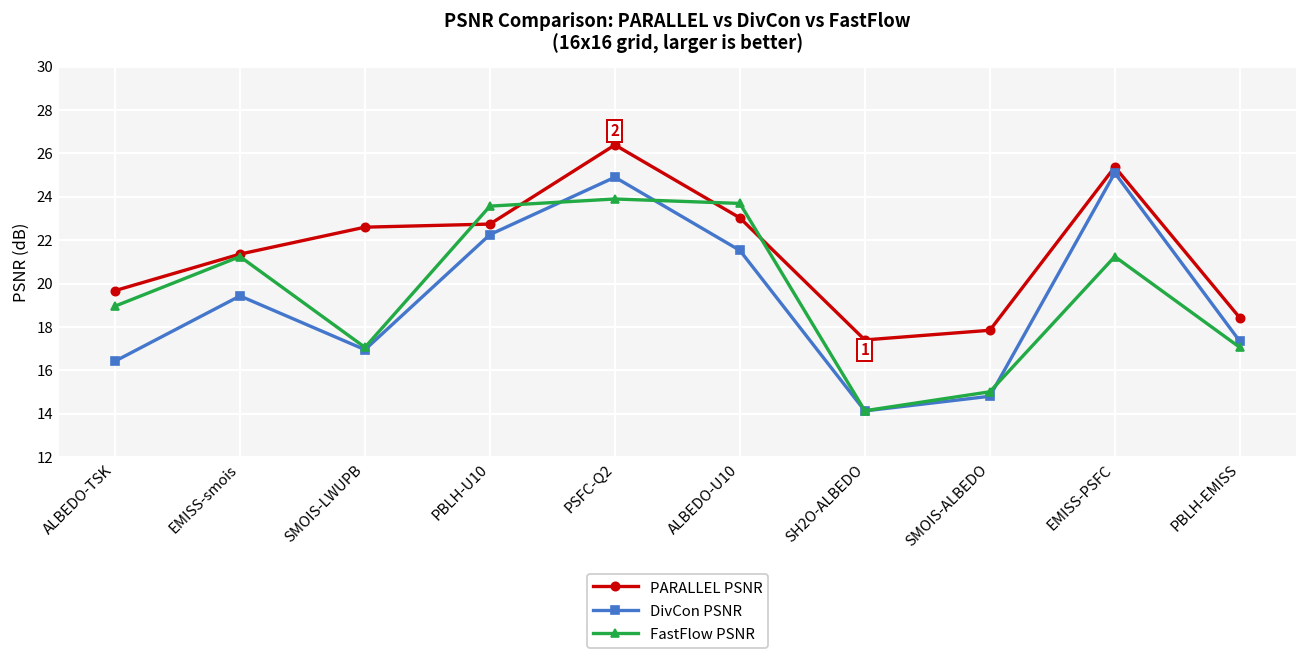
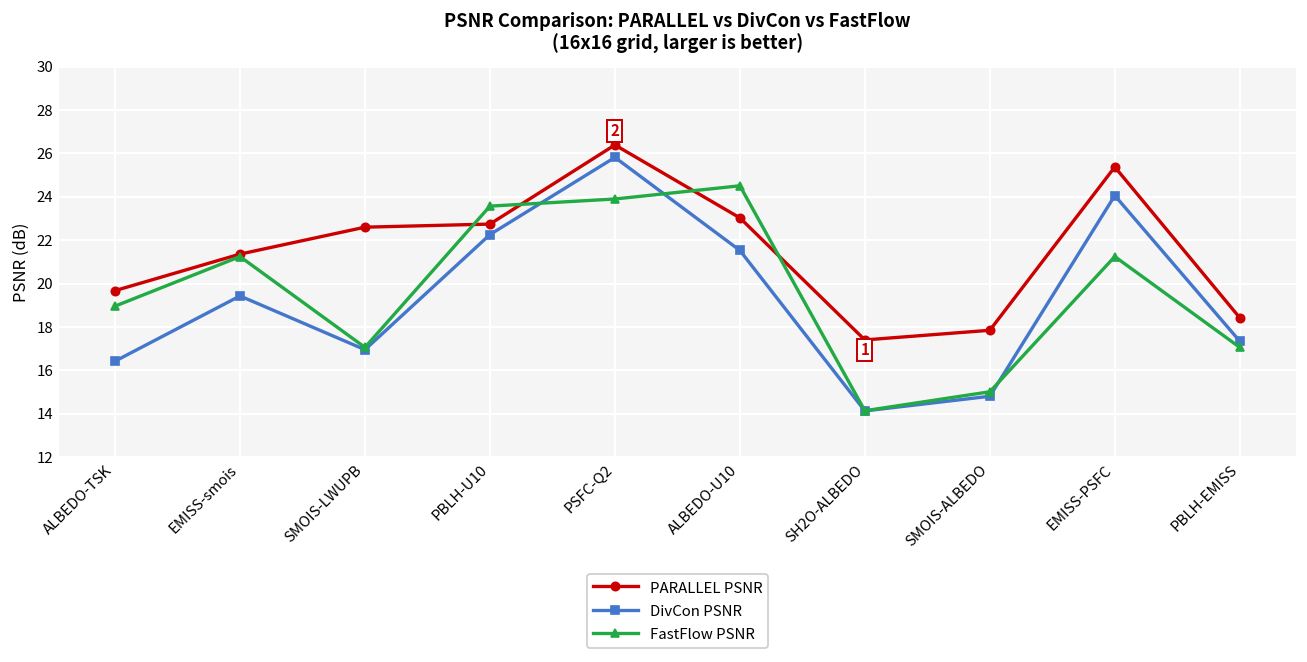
DivCon PSNR, PSFC-Q2: 24.9 -> 25.8
FastFlow PSNR, ALBEDO-U10: 23.7 -> 24.5
DivCon PSNR, EMISS-PSFC: 25.1 -> 24.1
